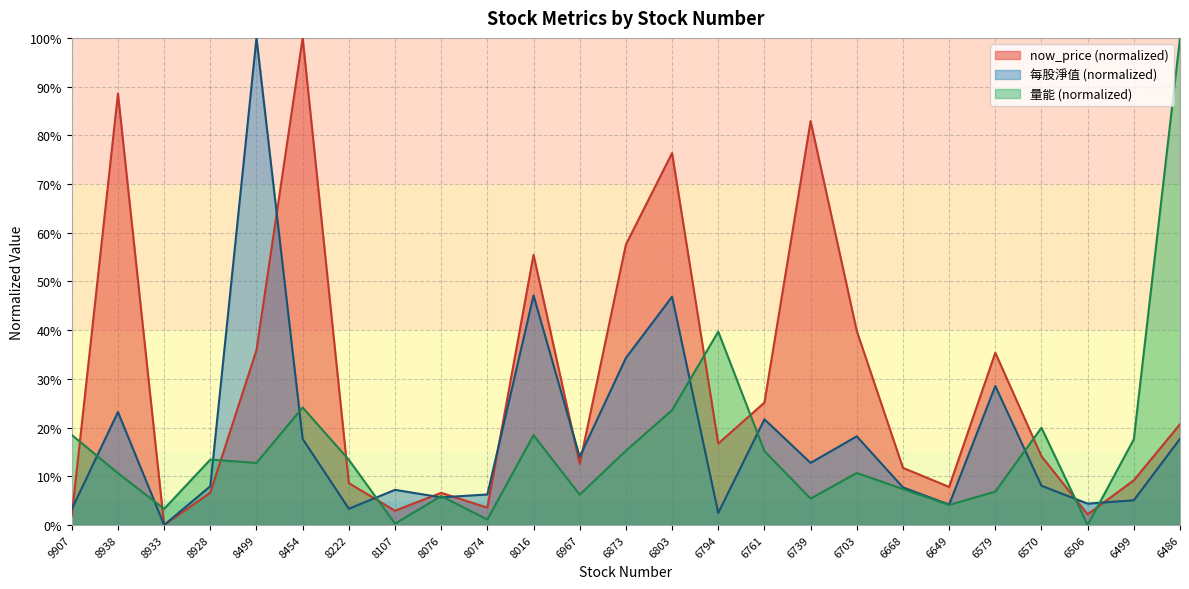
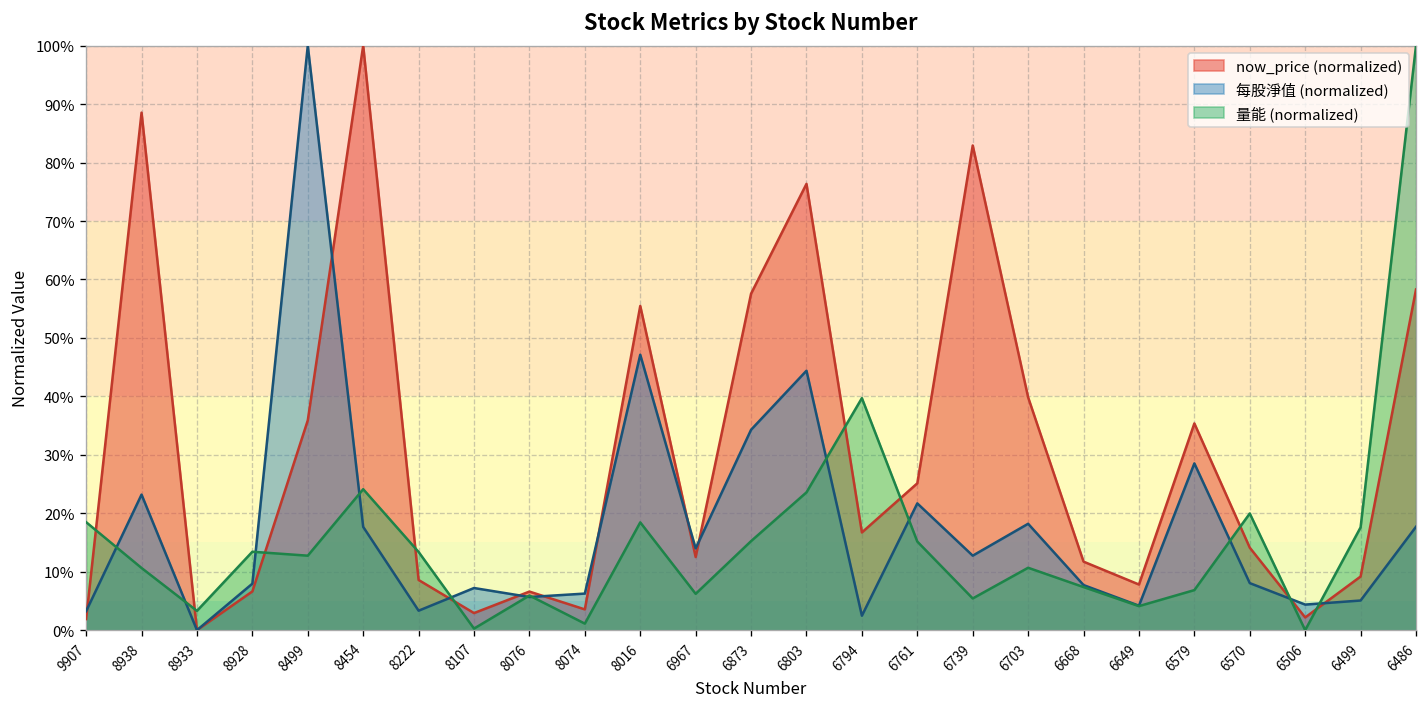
每股淨值 (normalized), 6803: 47% -> 44%
now_price (normalized), 6486: 21% -> 58%
